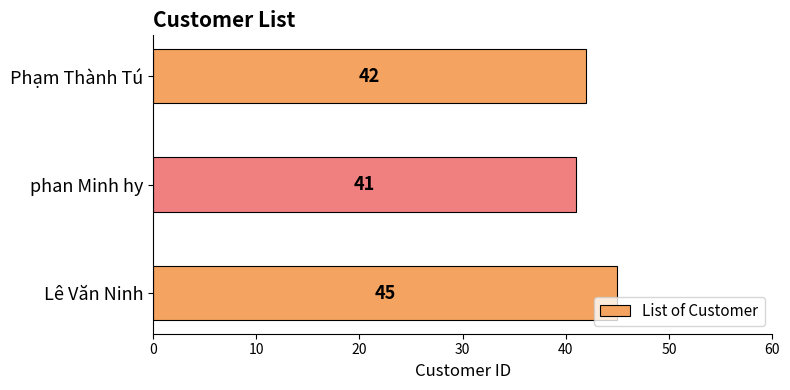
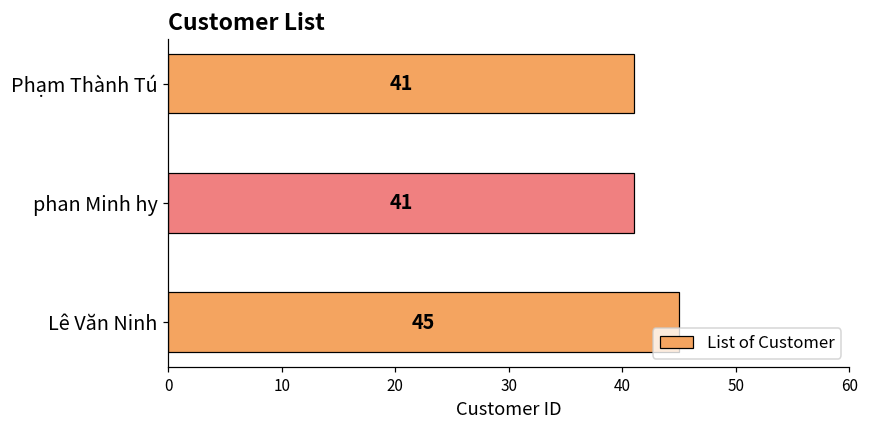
Phạm Thành Tú: 42 -> 41
